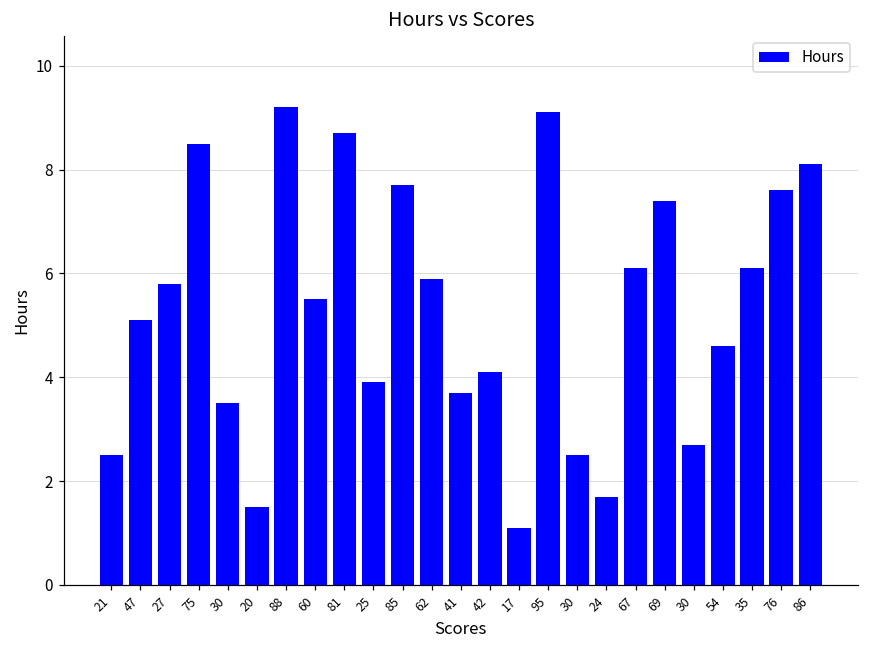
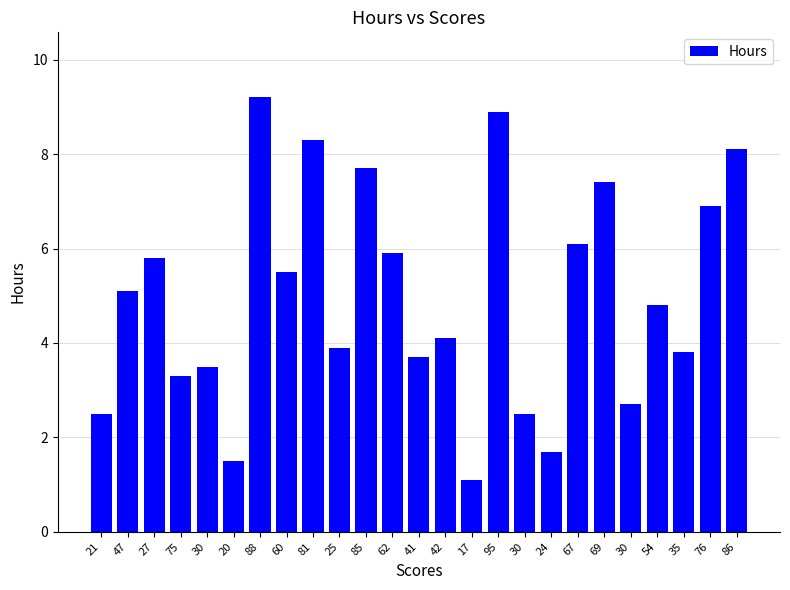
75: 8.5 -> 3.3
81: 8.7 -> 8.3
95: 9.1 -> 8.9
54: 4.6 -> 4.8
35: 6.1 -> 3.8
76: 7.6 -> 6.9
